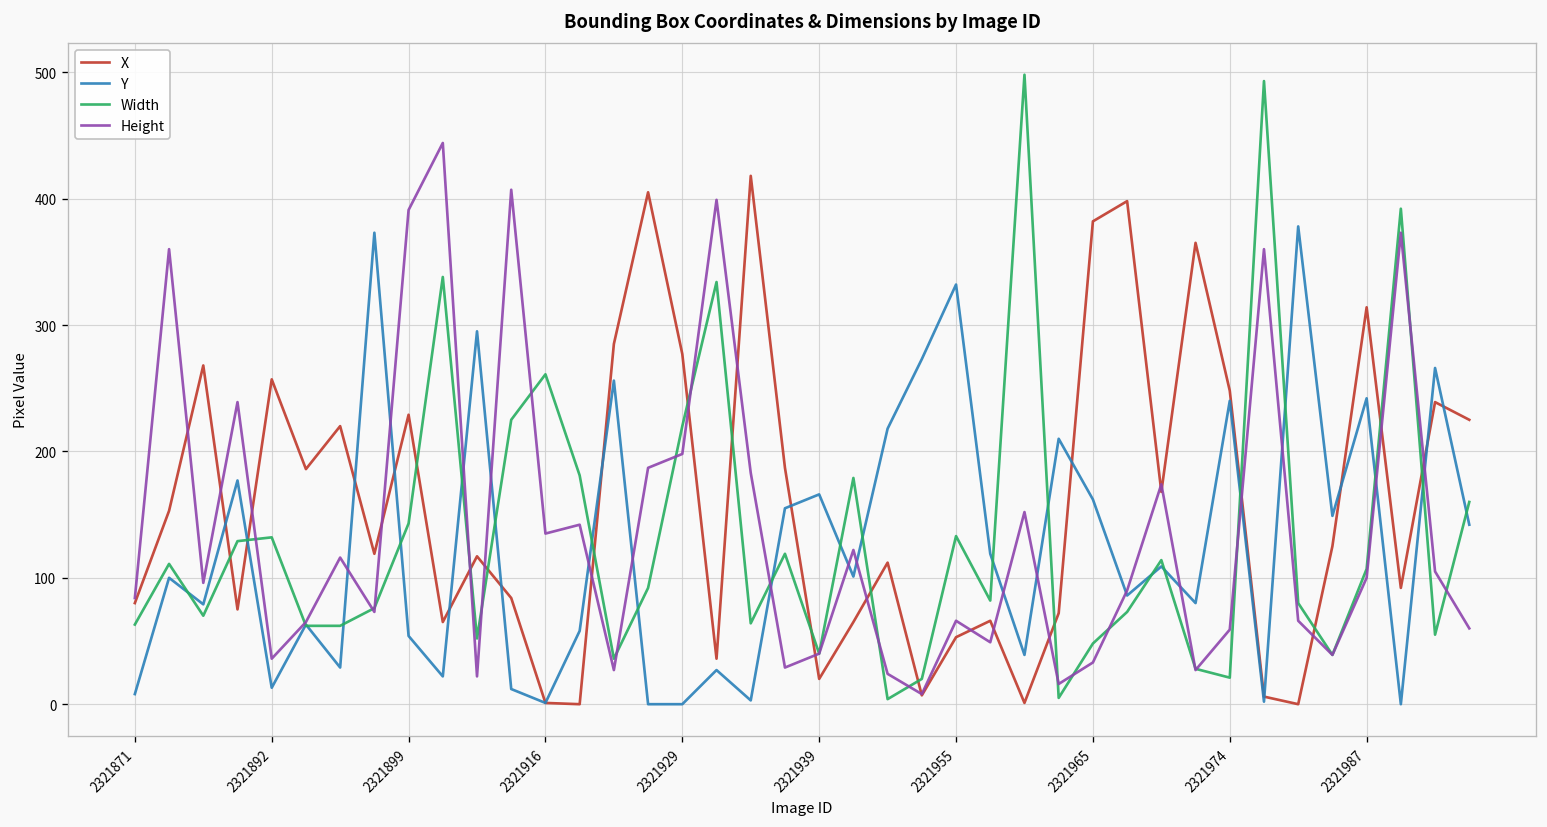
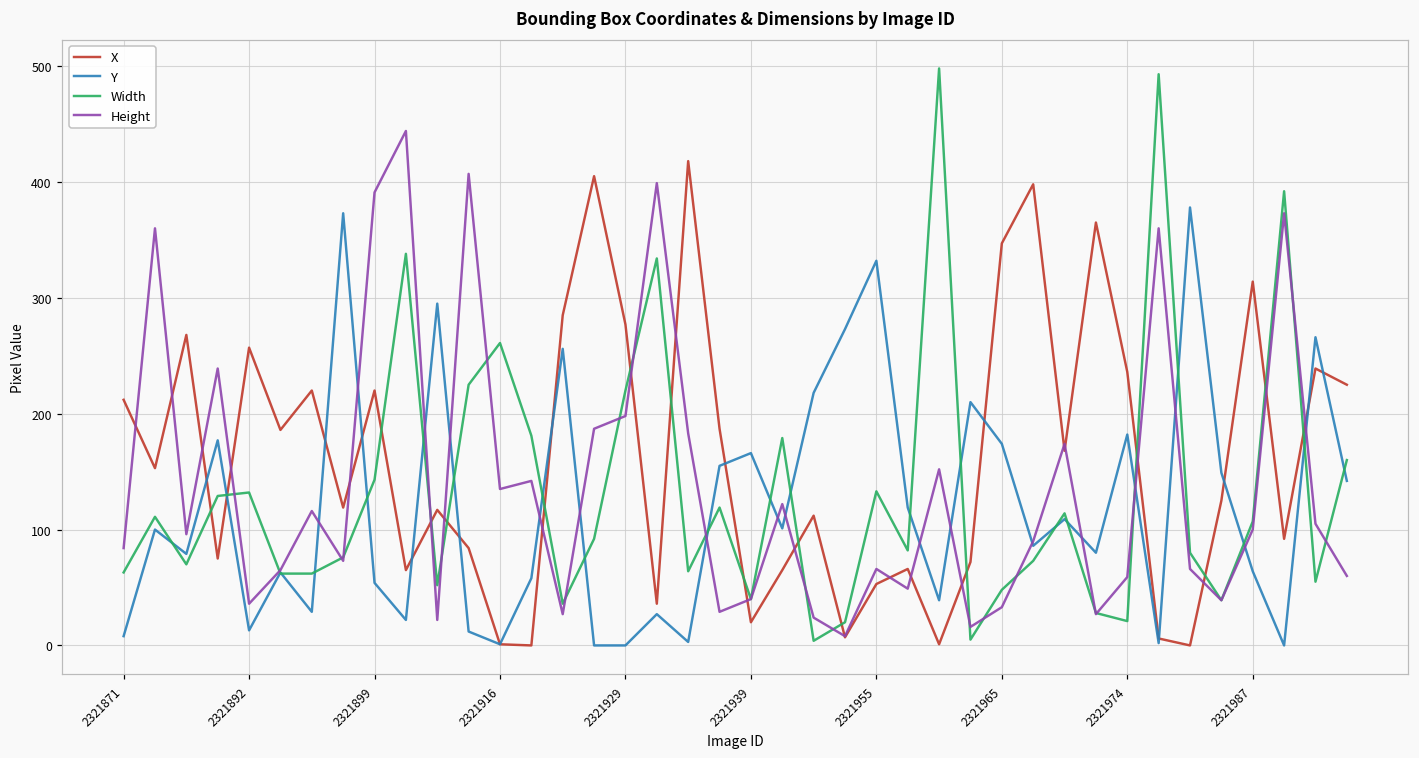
X, 2321871: 80 -> 212
X, 2321899: 229 -> 220
X, 2321965: 382 -> 347
Y, 2321965: 162 -> 174
X, 2321974: 248 -> 236
Y, 2321974: 240 -> 182
Y, 2321987: 242 -> 64
